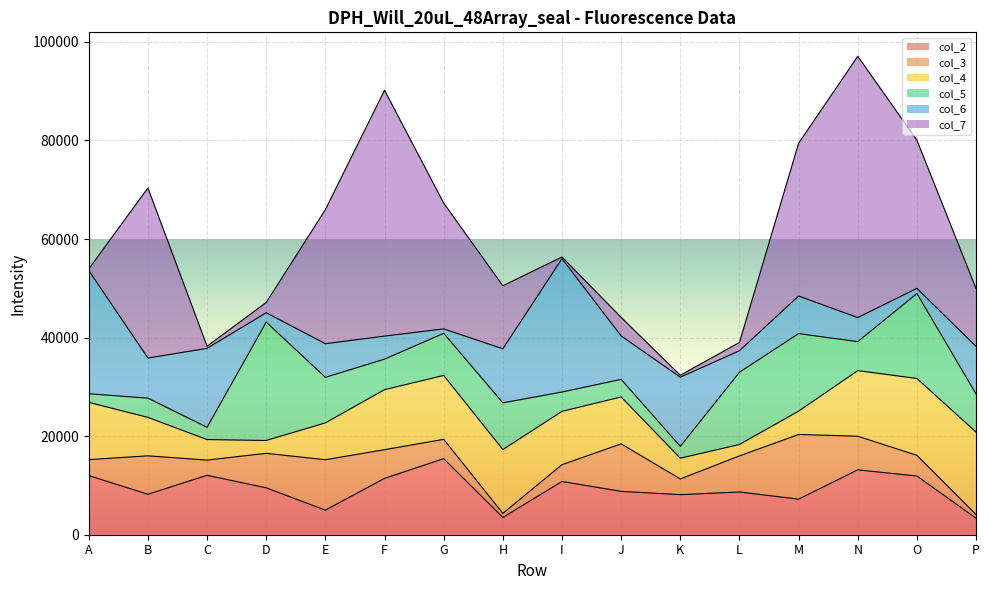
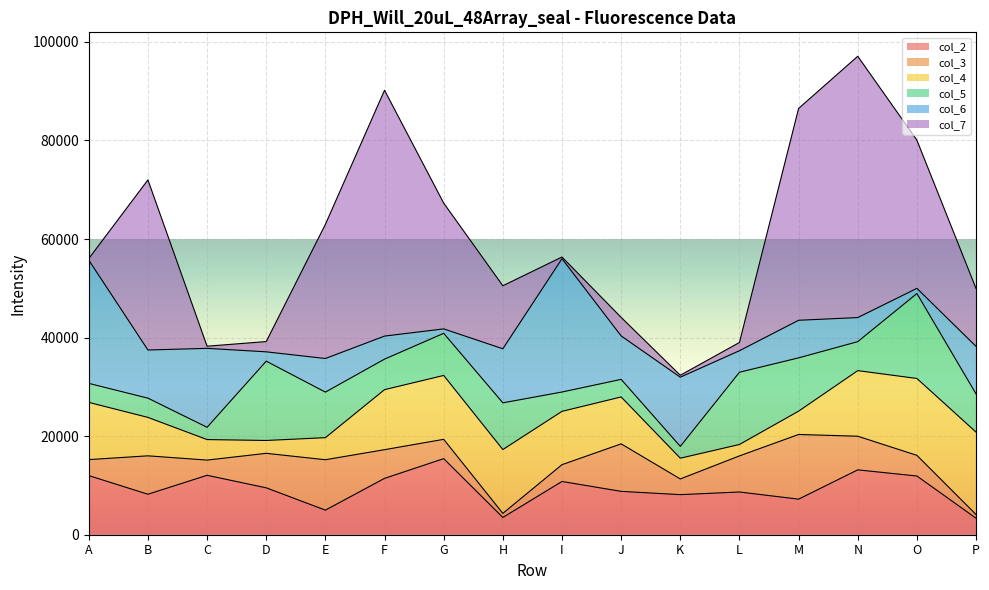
col_5, A: 2000 -> 4000
col_6, B: 8000 -> 10000
col_5, D: 24000 -> 16000
col_4, E: 7000 -> 4000
col_5, M: 16000 -> 11000
col_7, M: 31000 -> 43000
